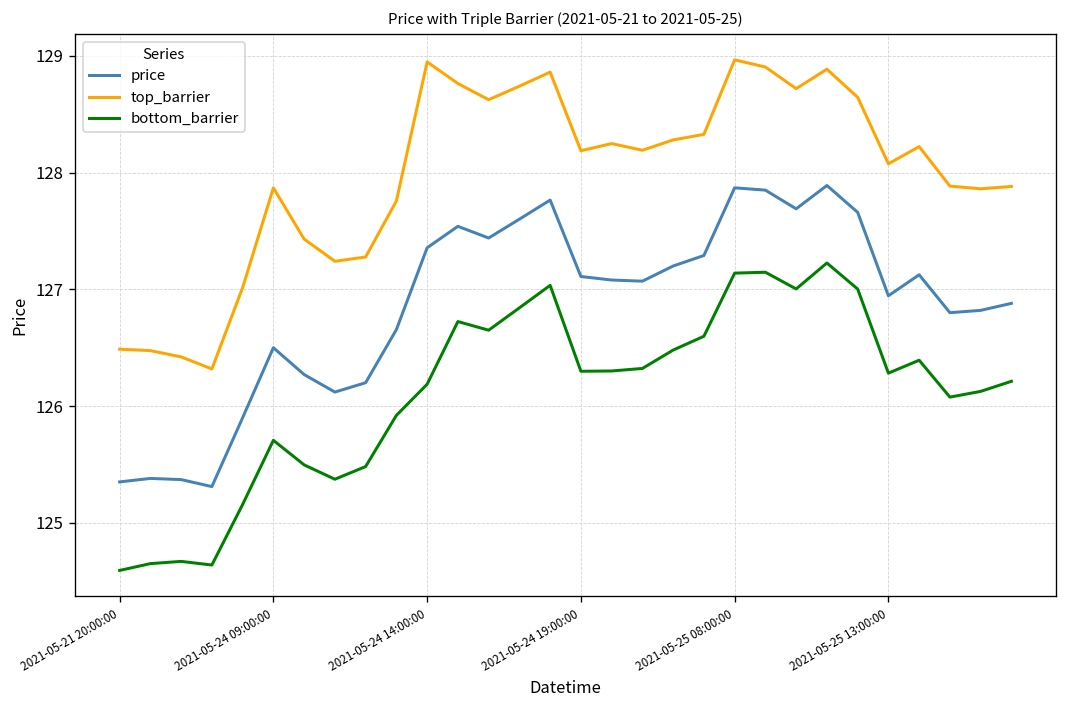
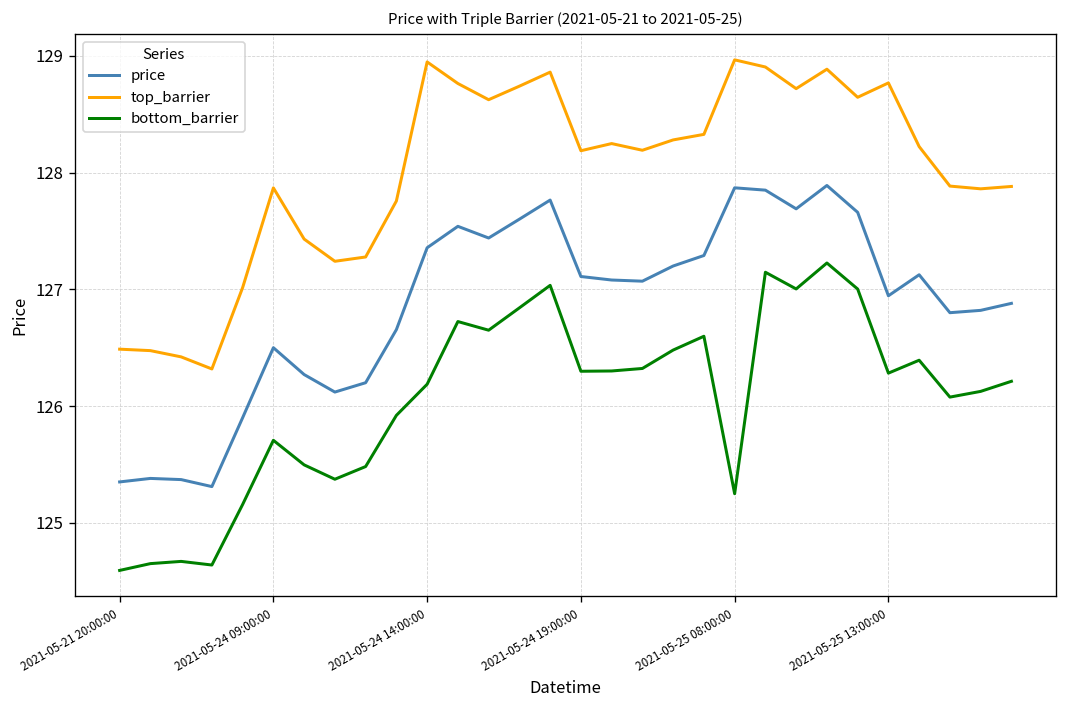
bottom_barrier, 2021-05-25 08:00:00: 127.1 -> 125.2
top_barrier, 2021-05-25 13:00:00: 128.1 -> 128.8
